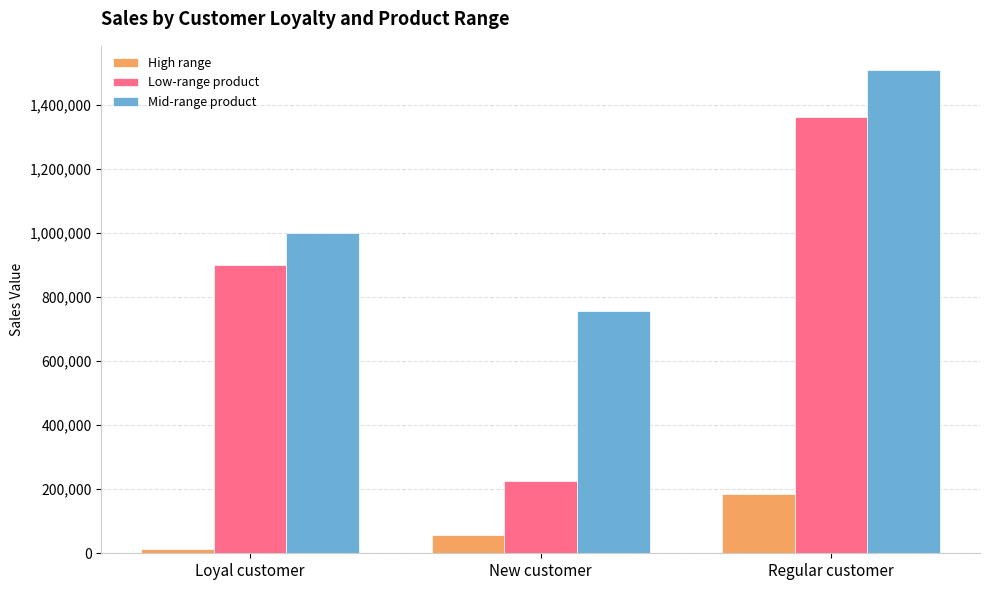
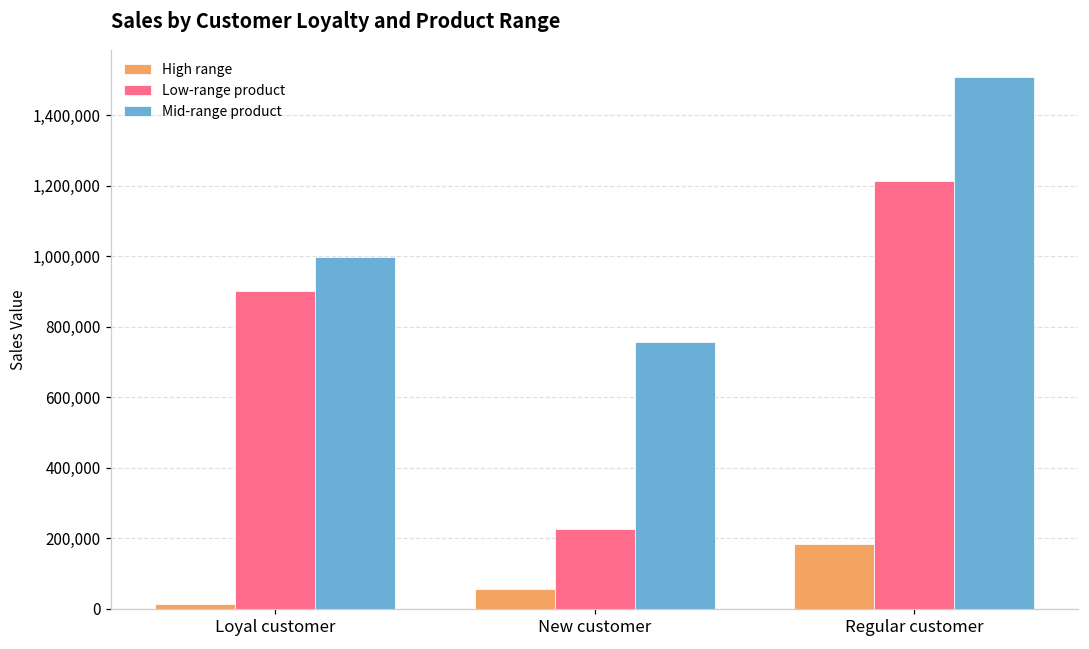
Low-range product, Regular customer: 1,360,000 -> 1,210,000
